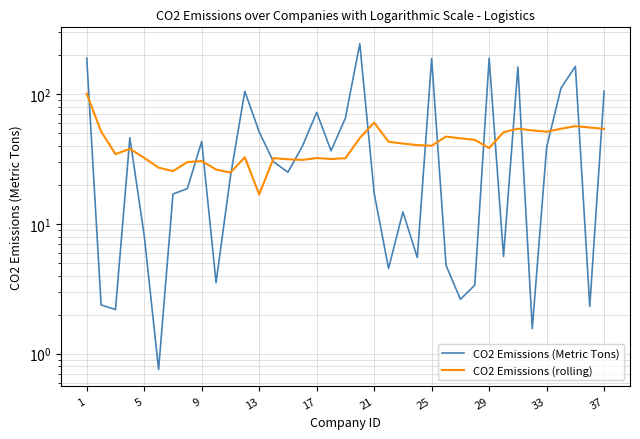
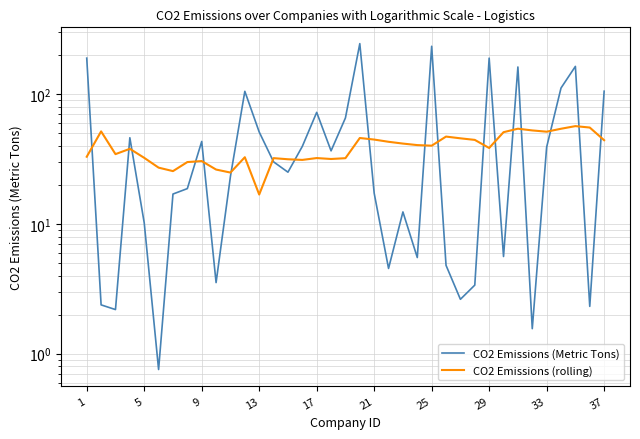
CO2 Emissions (rolling), 1: 100 -> 33
CO2 Emissions (Metric Tons), 5: 8 -> 10
CO2 Emissions (rolling), 21: 60 -> 45
CO2 Emissions (Metric Tons), 25: 190 -> 230
CO2 Emissions (rolling), 37: 54 -> 44
